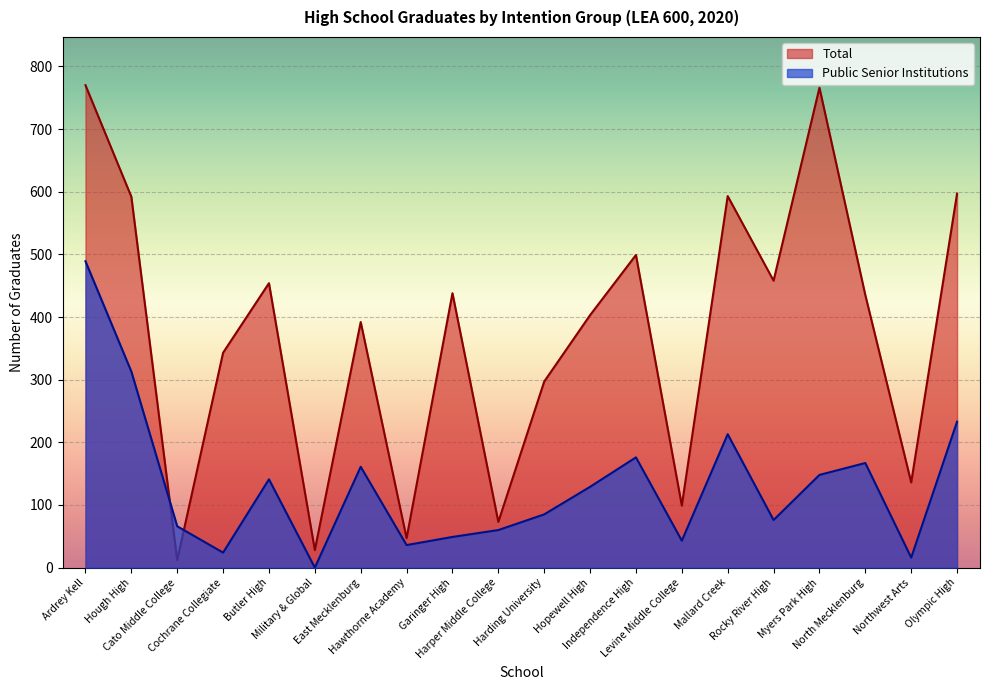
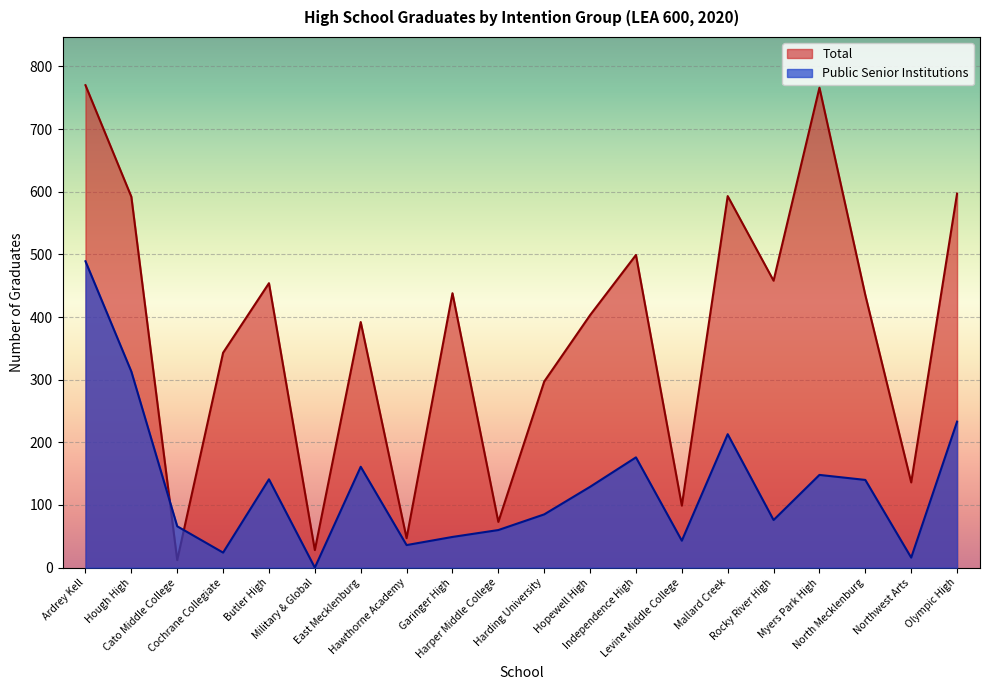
Public Senior Institutions, North Mecklenburg: 170 -> 140
